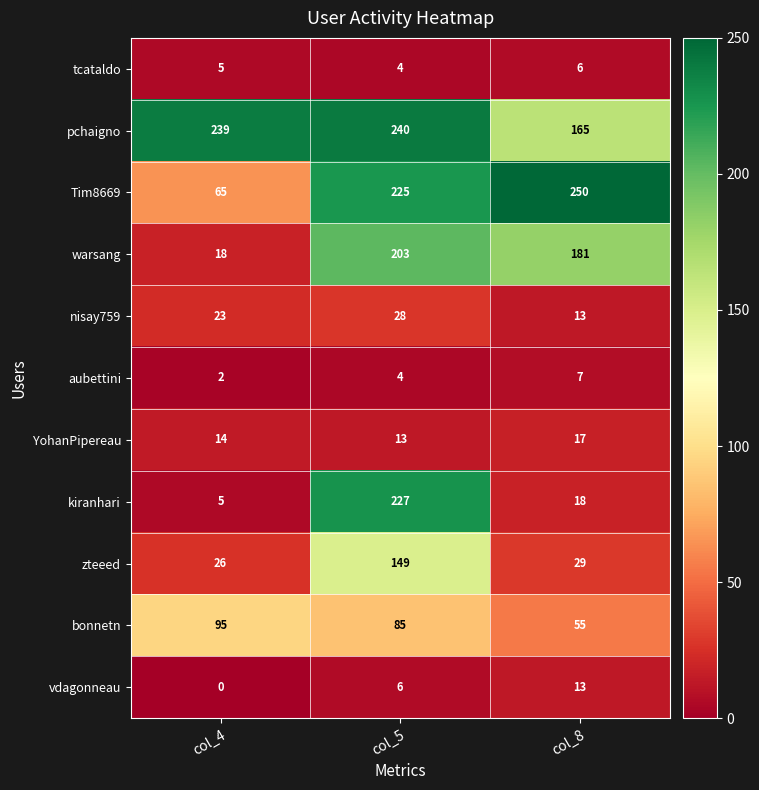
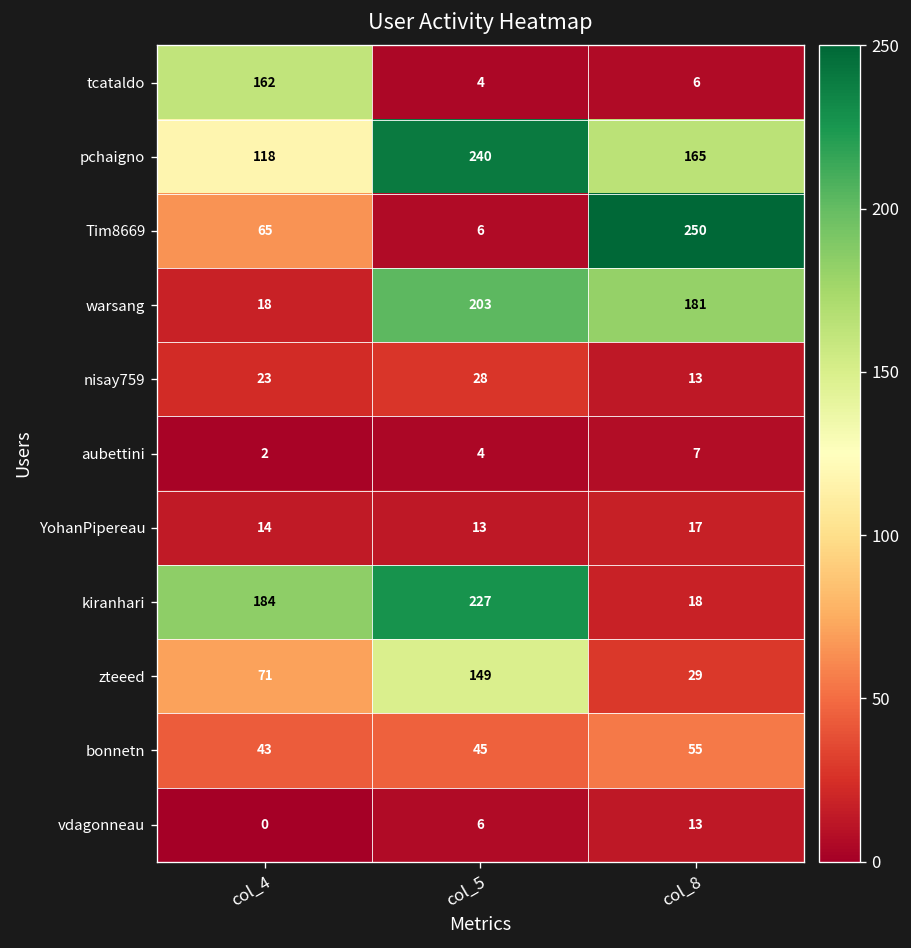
tcataldo, col_4: 5 -> 162
pchaigno, col_4: 239 -> 118
Tim8669, col_5: 225 -> 6
kiranhari, col_4: 5 -> 184
zteeed, col_4: 26 -> 71
bonnetn, col_4: 95 -> 43
bonnetn, col_5: 85 -> 45
